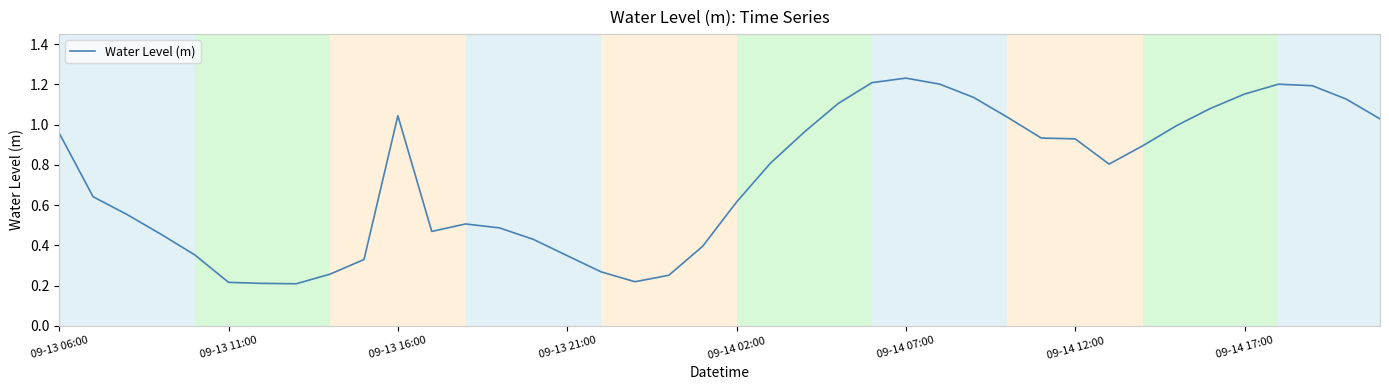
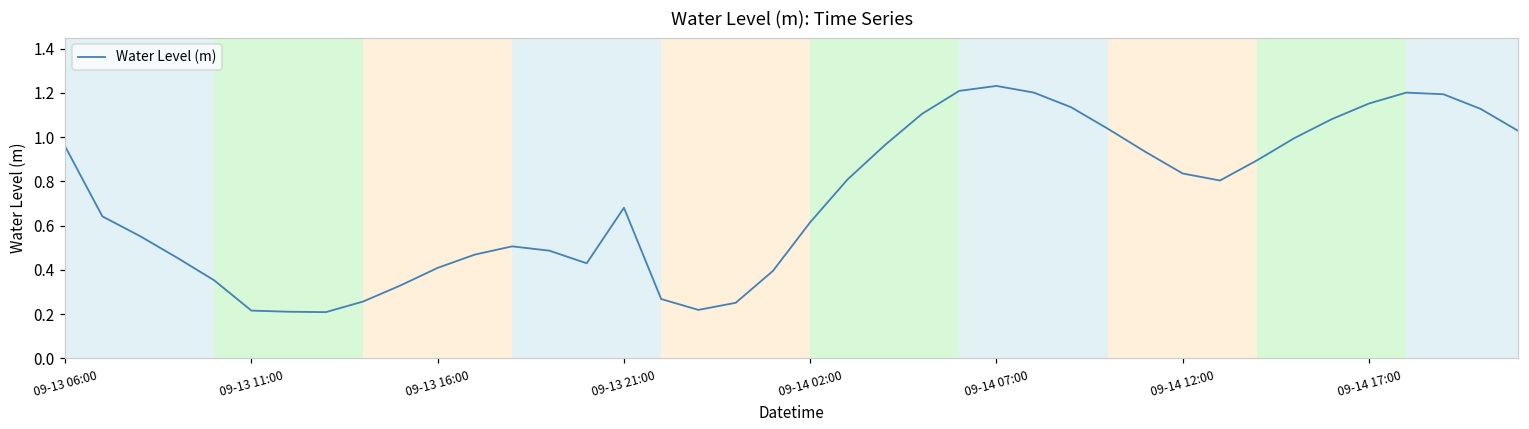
09-13 16:00: 1.04 -> 0.41
09-13 21:00: 0.35 -> 0.68
09-14 12:00: 0.93 -> 0.84
